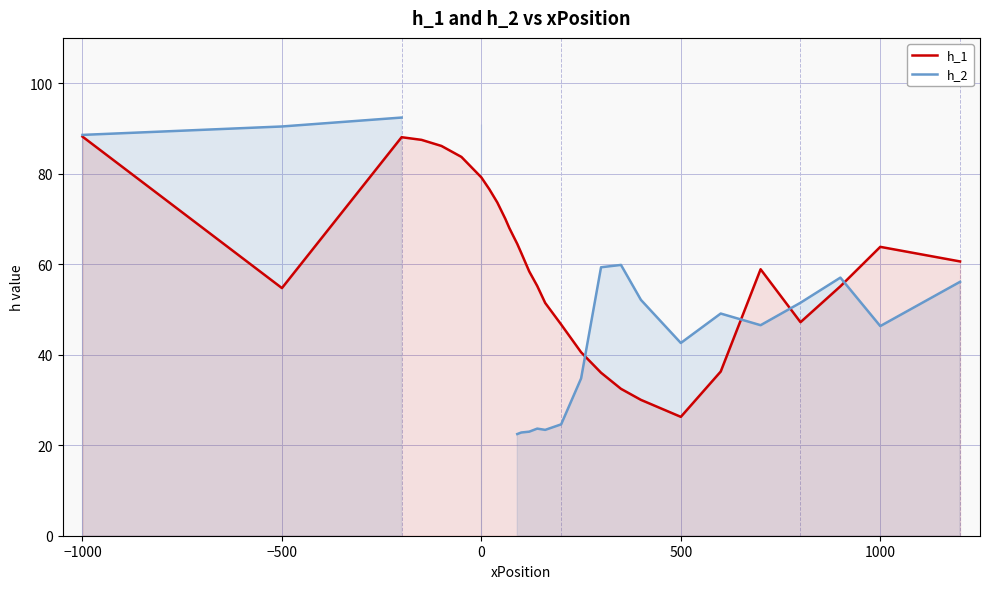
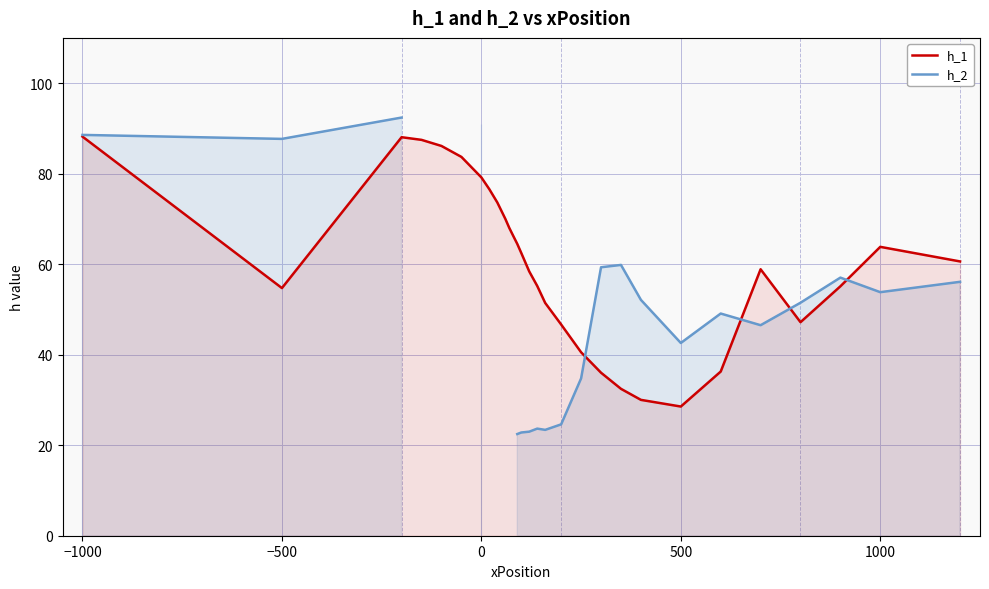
h_2, −500: 90 -> 88
h_1, 500: 26 -> 29
h_2, 1000: 46 -> 54
